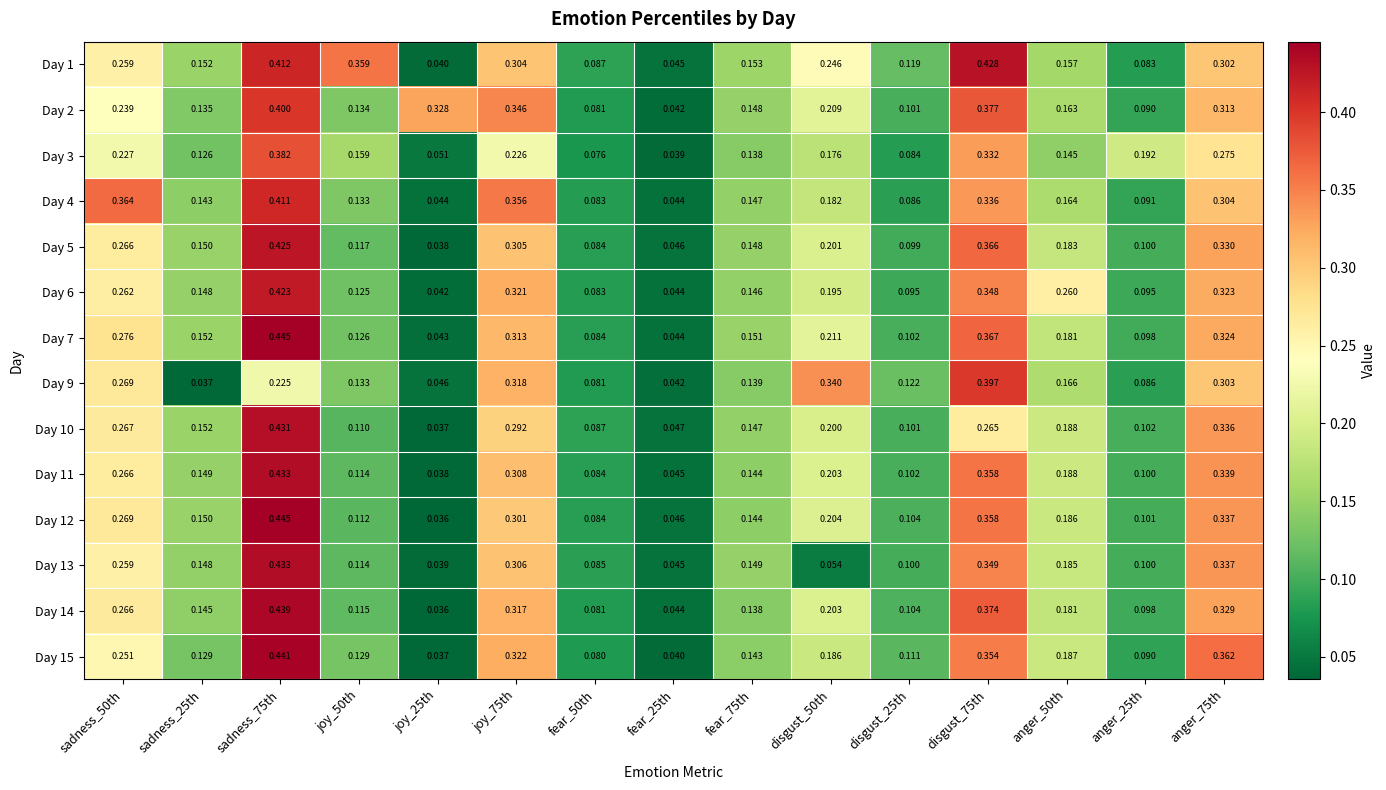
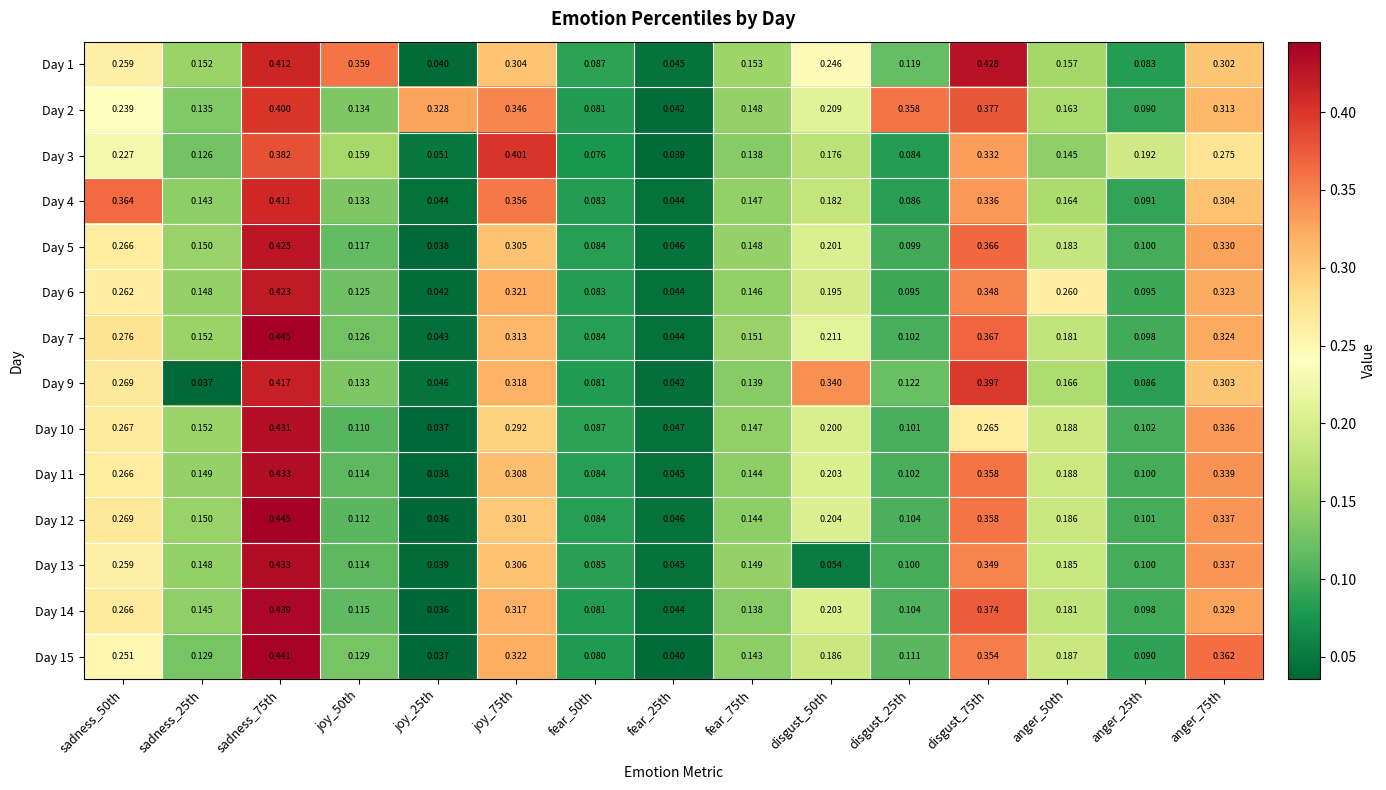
Day 2, disgust_25th: 0.101 -> 0.358
Day 3, joy_75th: 0.226 -> 0.401
Day 9, sadness_75th: 0.225 -> 0.417
